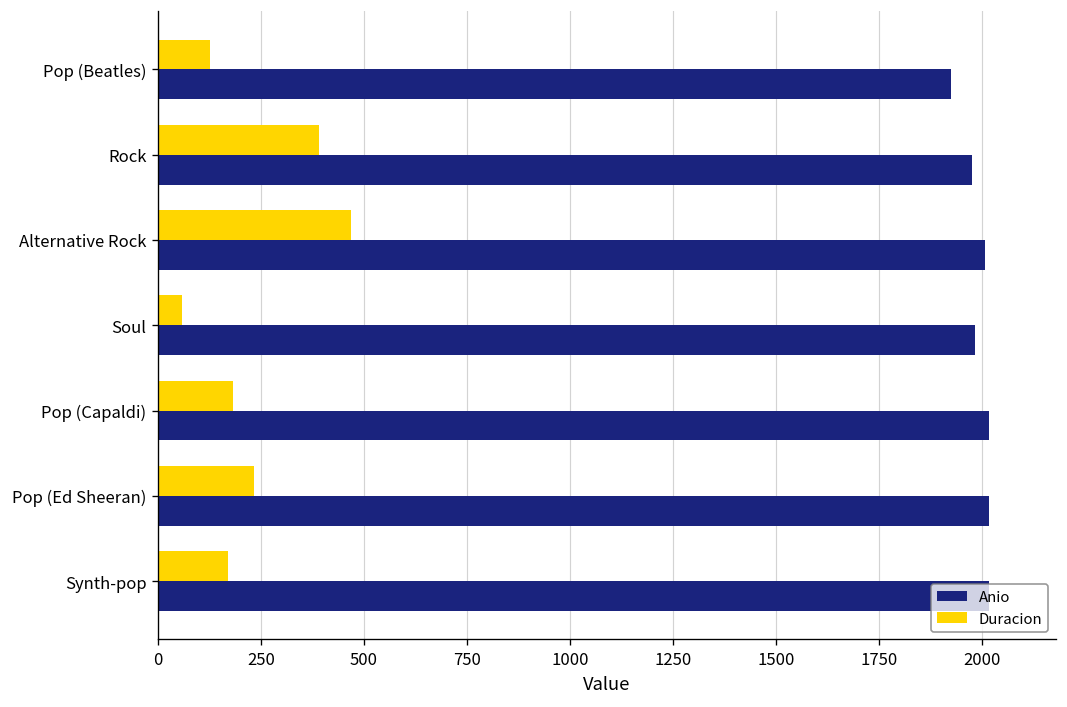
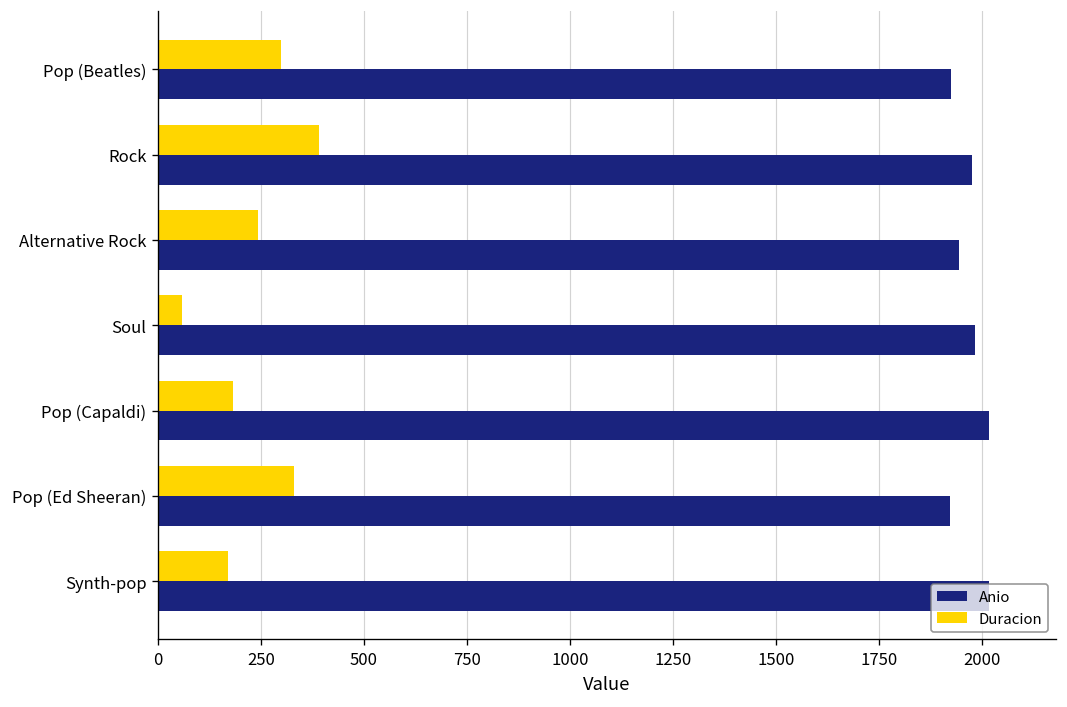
Duracion, Pop (Beatles): 130 -> 300
Duracion, Alternative Rock: 470 -> 240
Anio, Alternative Rock: 2010 -> 1950
Duracion, Pop (Ed Sheeran): 230 -> 330
Anio, Pop (Ed Sheeran): 2020 -> 1920
